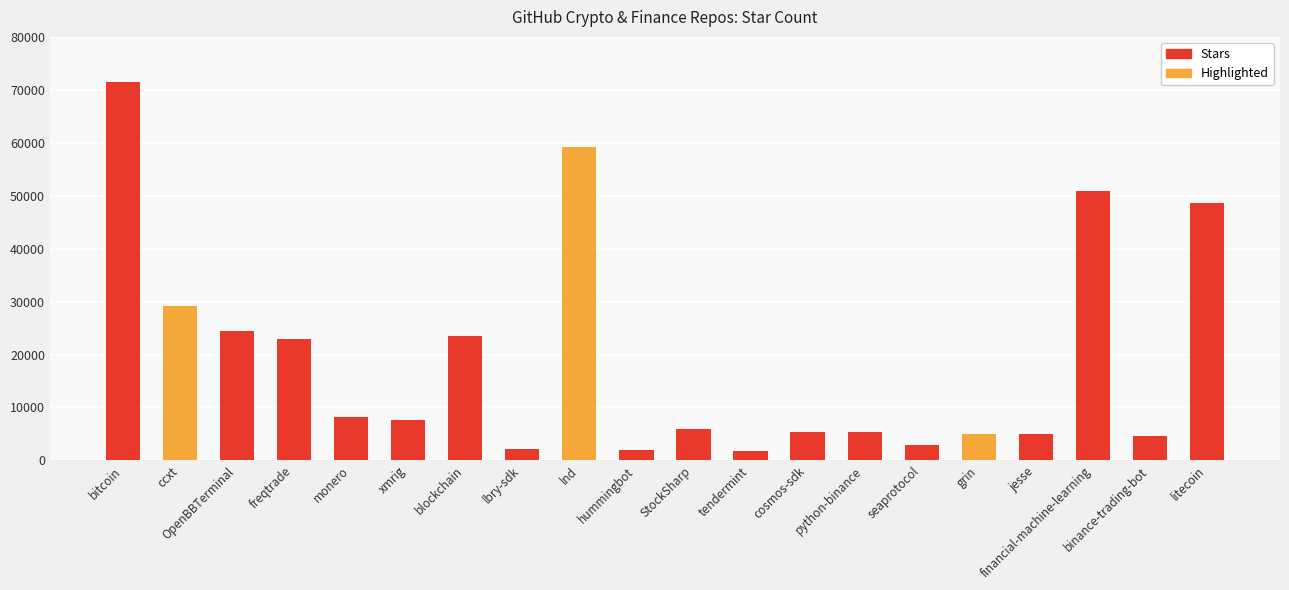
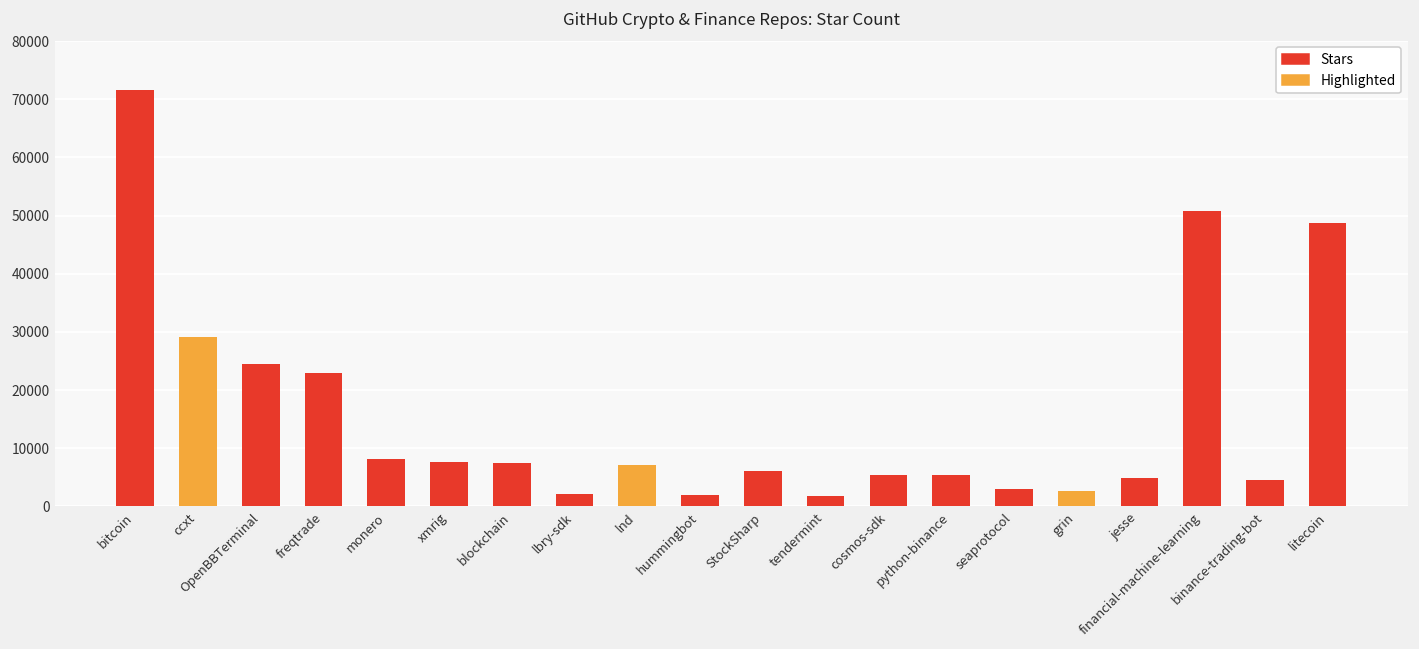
blockchain: 24000 -> 8000
lnd: 59000 -> 7000
grin: 5000 -> 3000
